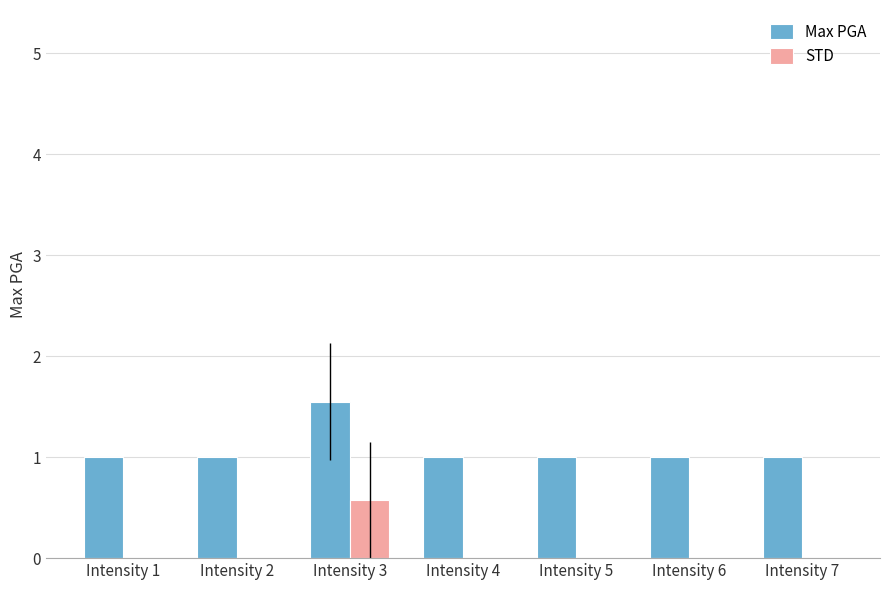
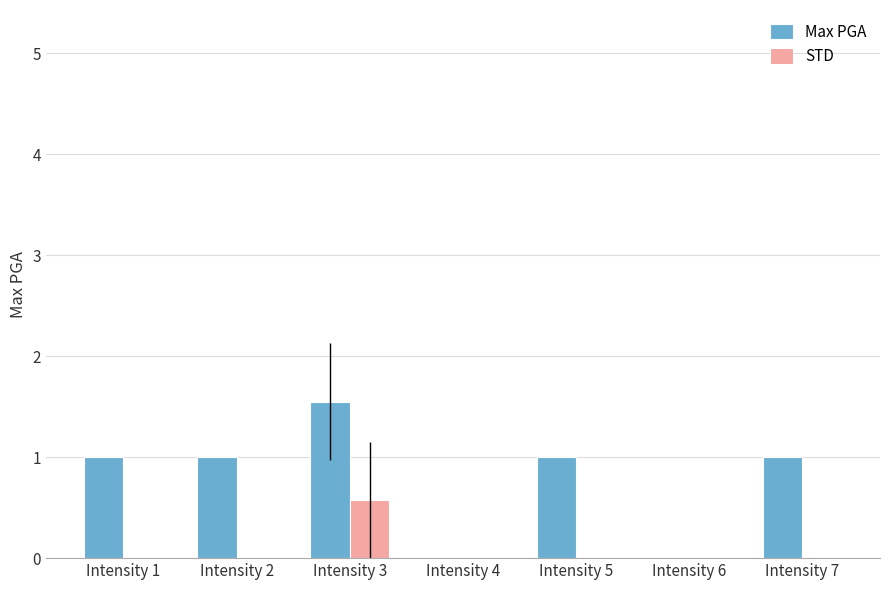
Max PGA, Intensity 4: 1 -> 0
Max PGA, Intensity 6: 1 -> 0
